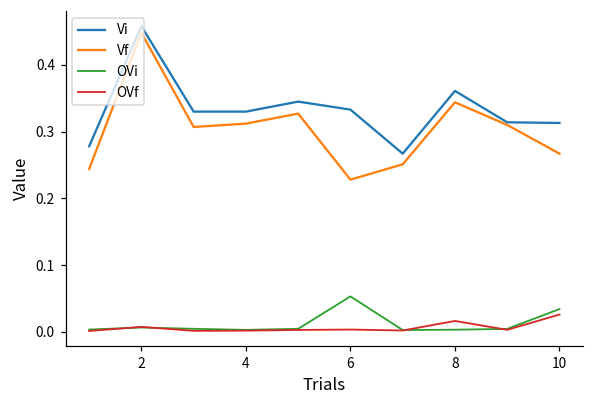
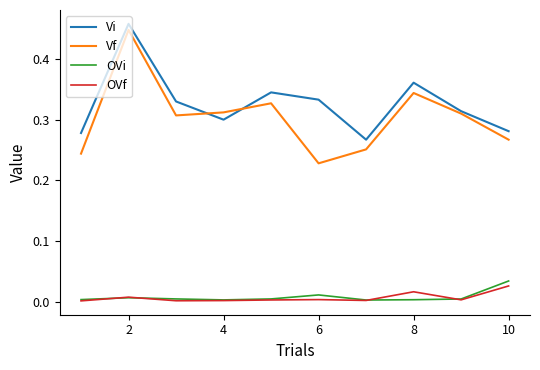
Vi, 4: 0.33 -> 0.30
OVi, 6: 0.05 -> 0.01
Vi, 10: 0.31 -> 0.28
